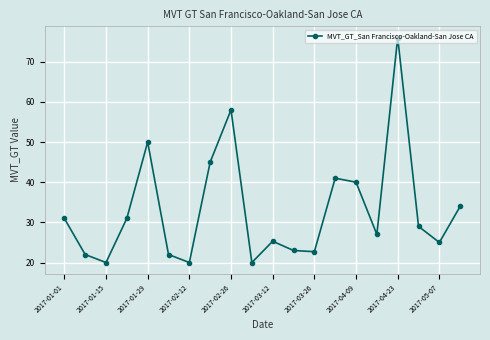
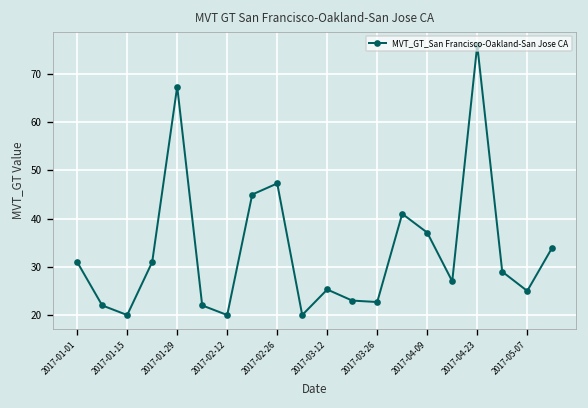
2017-01-29: 50 -> 67
2017-02-26: 58 -> 47
2017-04-09: 40 -> 37
